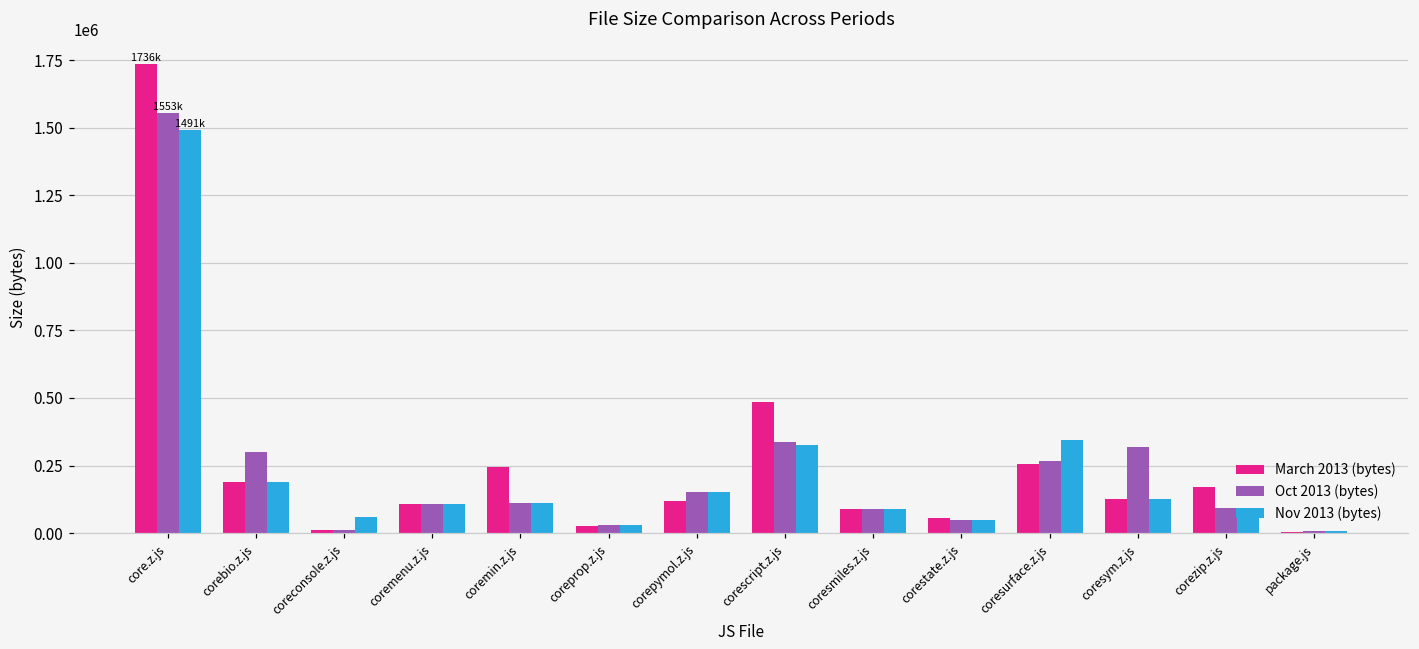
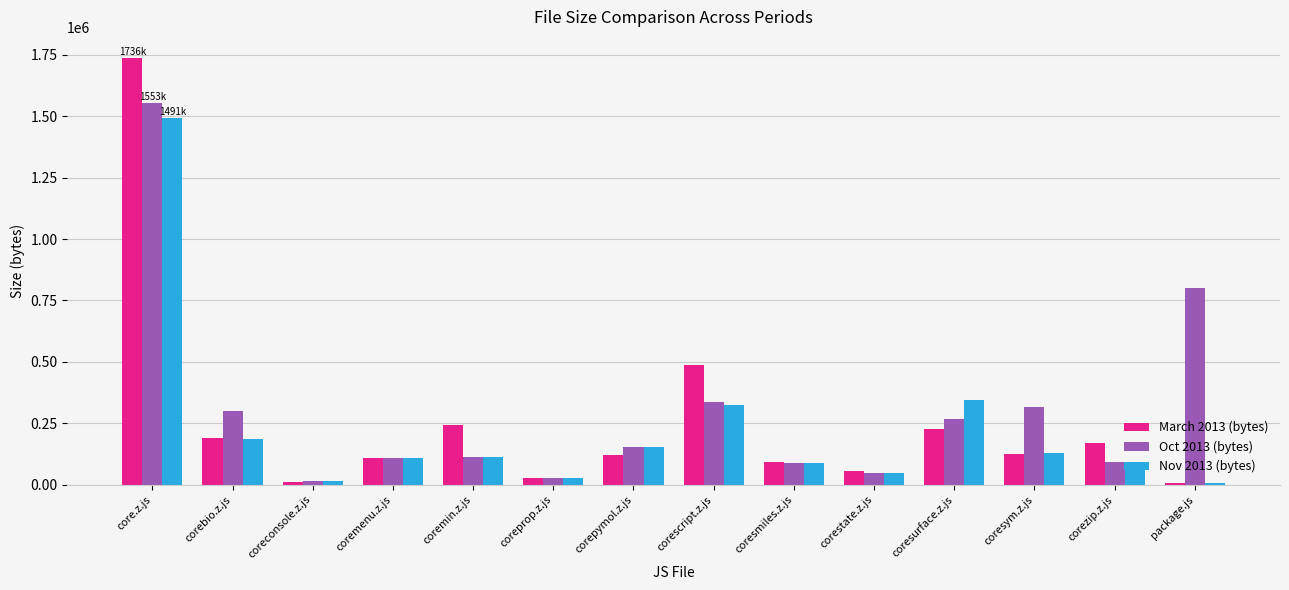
Nov 2013 (bytes), coreconsole.z.js: 60000 -> 10000
March 2013 (bytes), coresurface.z.js: 260000 -> 220000
Oct 2013 (bytes), package.js: 10000 -> 800000
